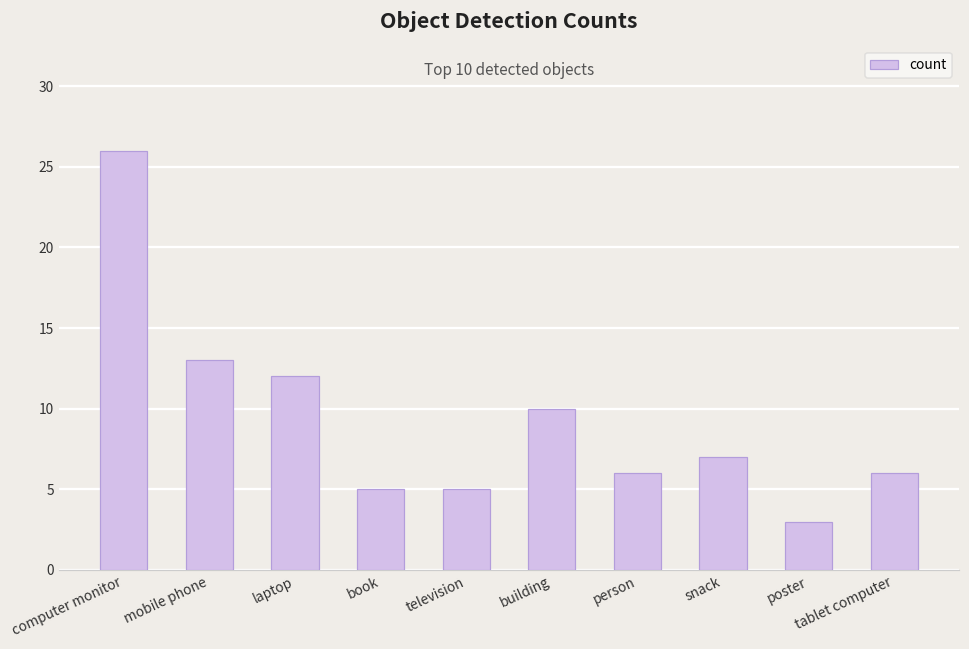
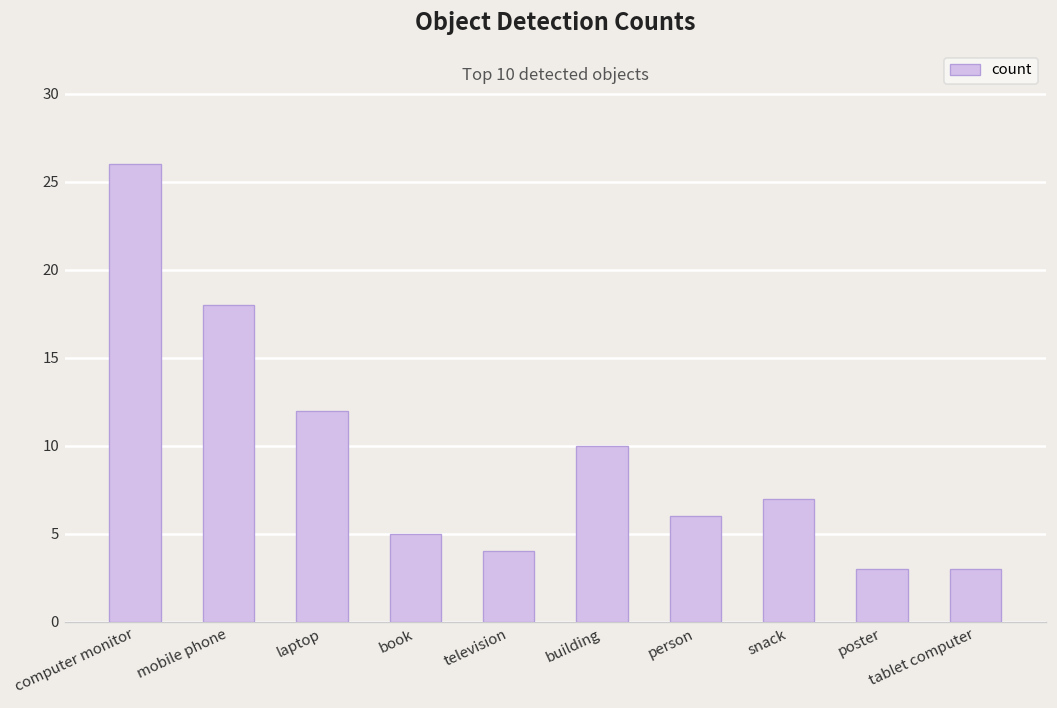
mobile phone: 13 -> 18
television: 5 -> 4
tablet computer: 6 -> 3
